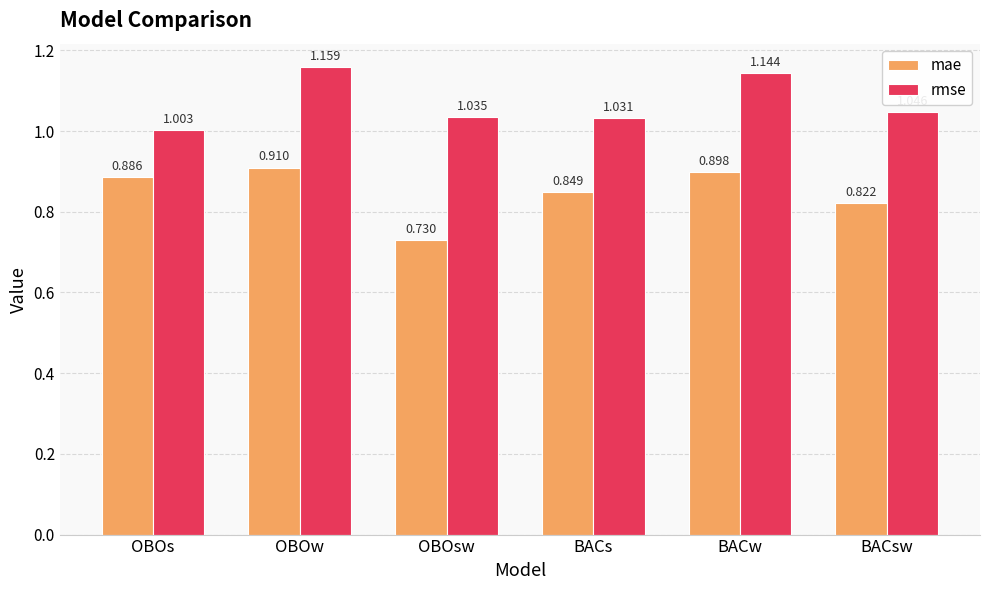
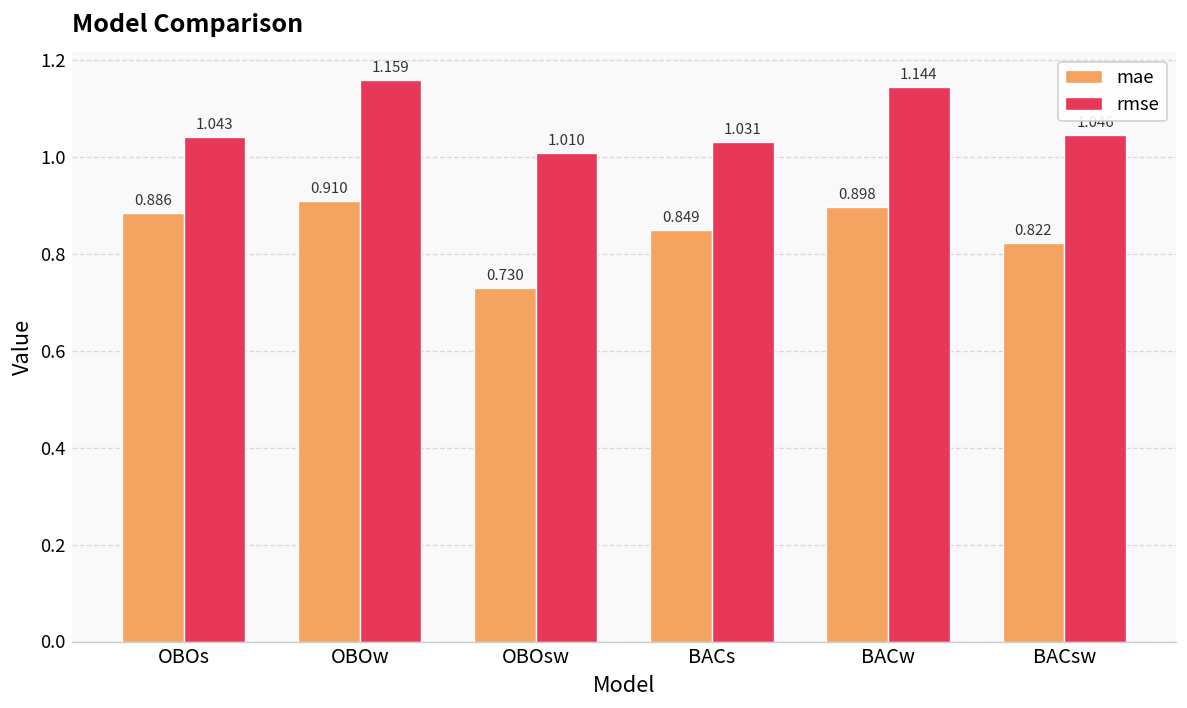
rmse, OBOs: 1.003 -> 1.043
rmse, OBOsw: 1.035 -> 1.010
